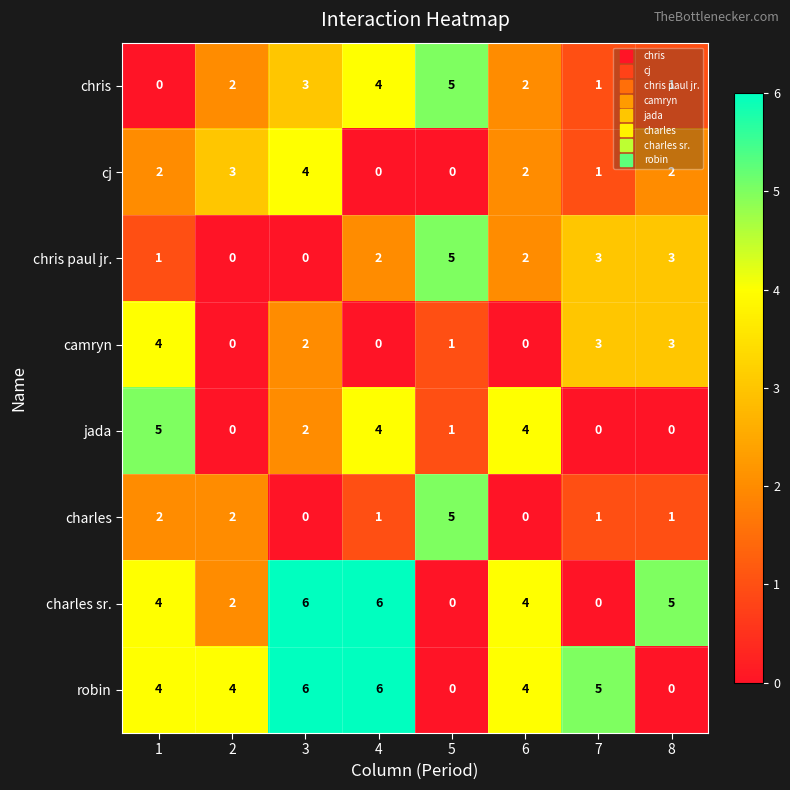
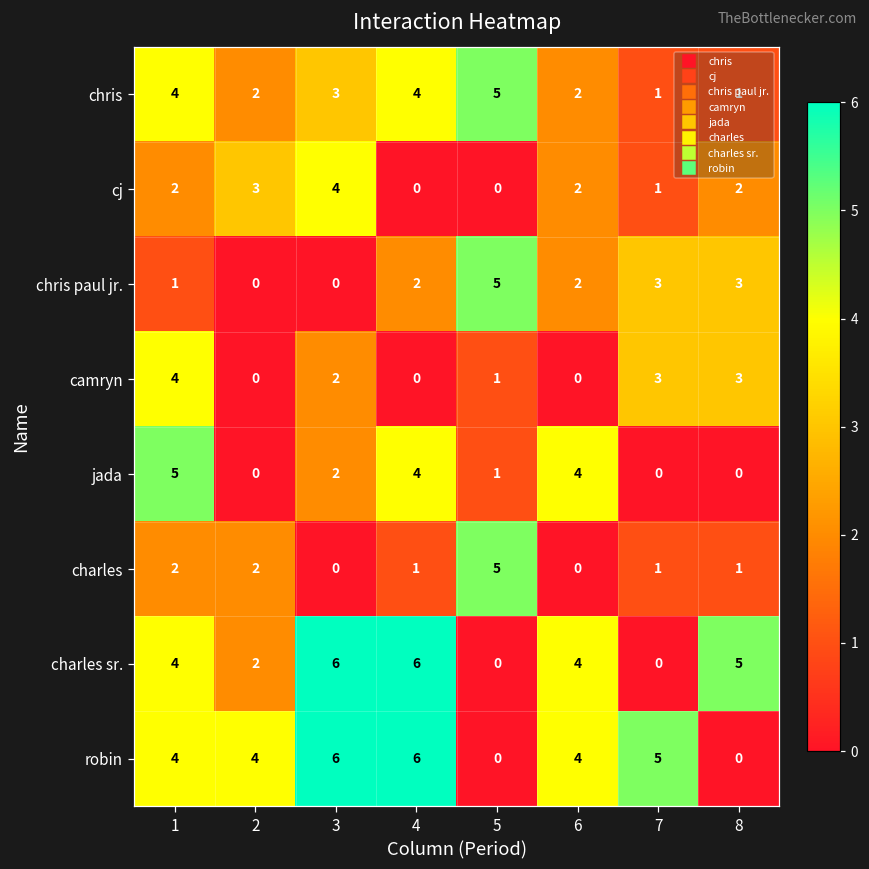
chris, 1: 0 -> 4
